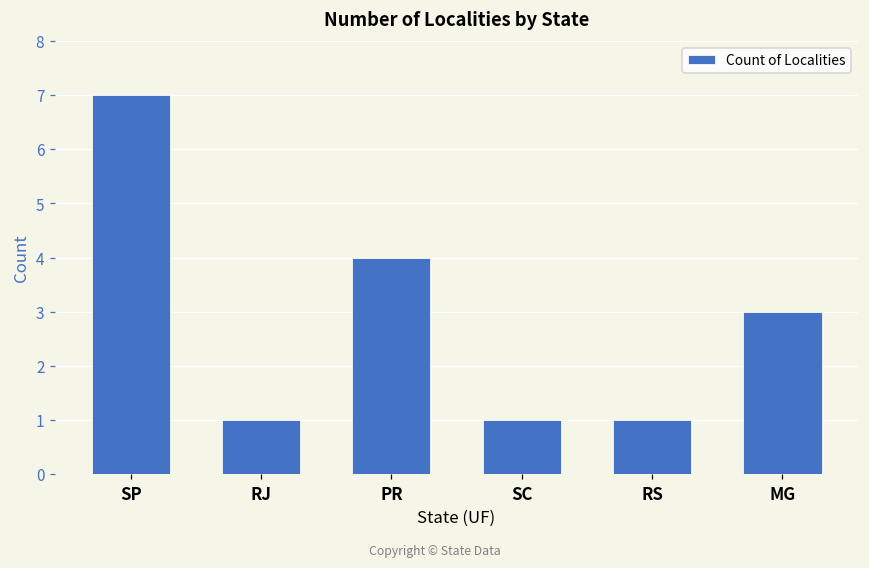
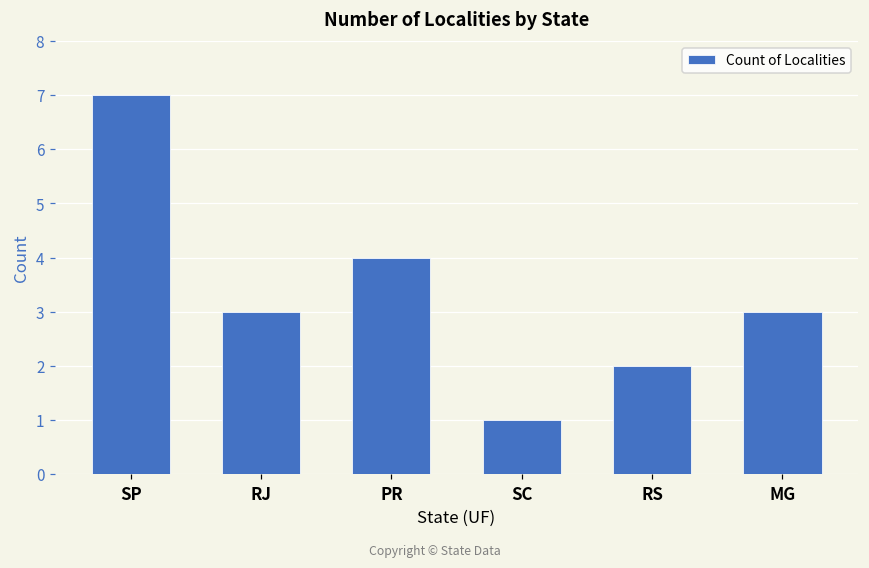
RJ: 1 -> 3
RS: 1 -> 2
